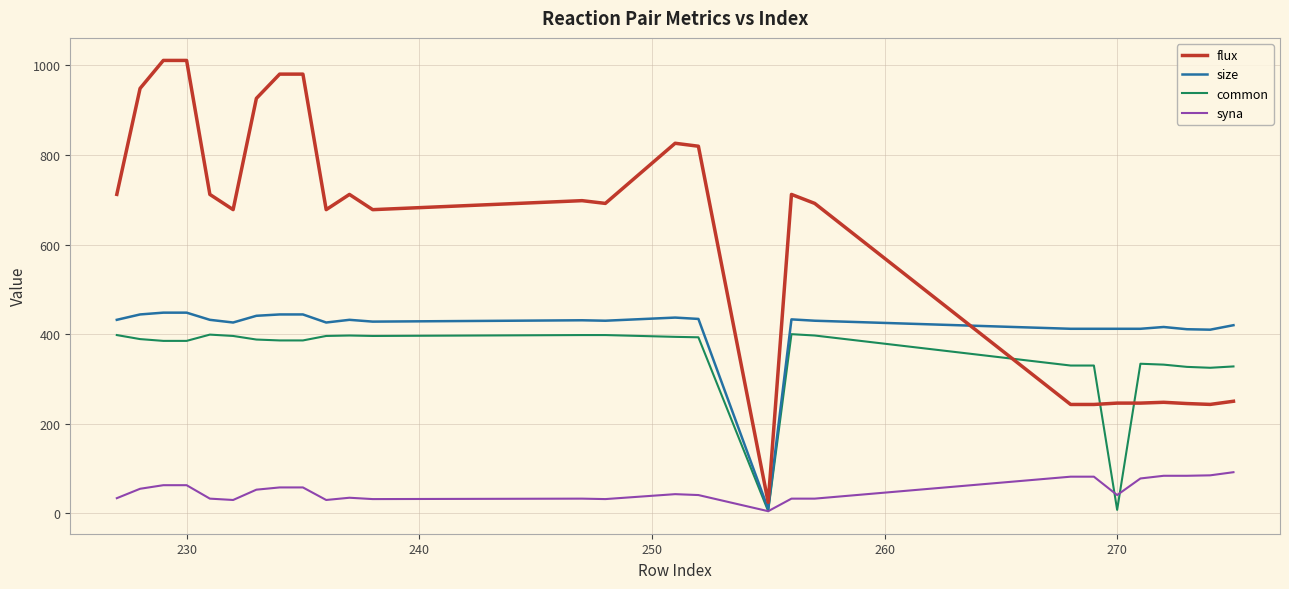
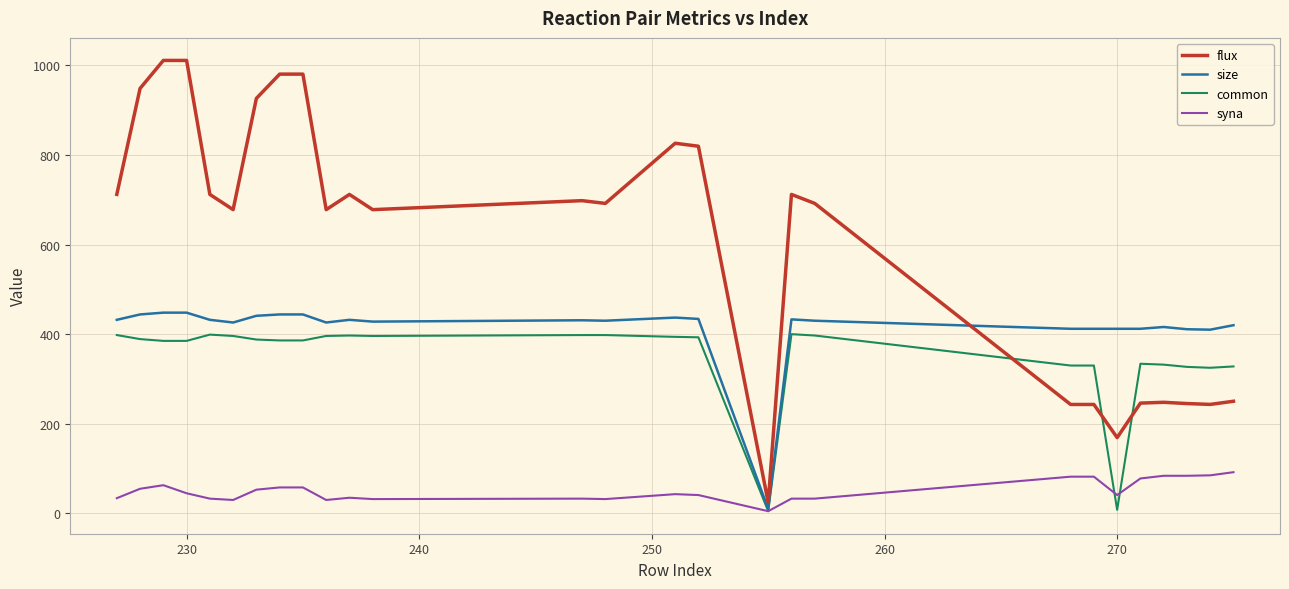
syna, 230: 60 -> 50
flux, 270: 250 -> 170
